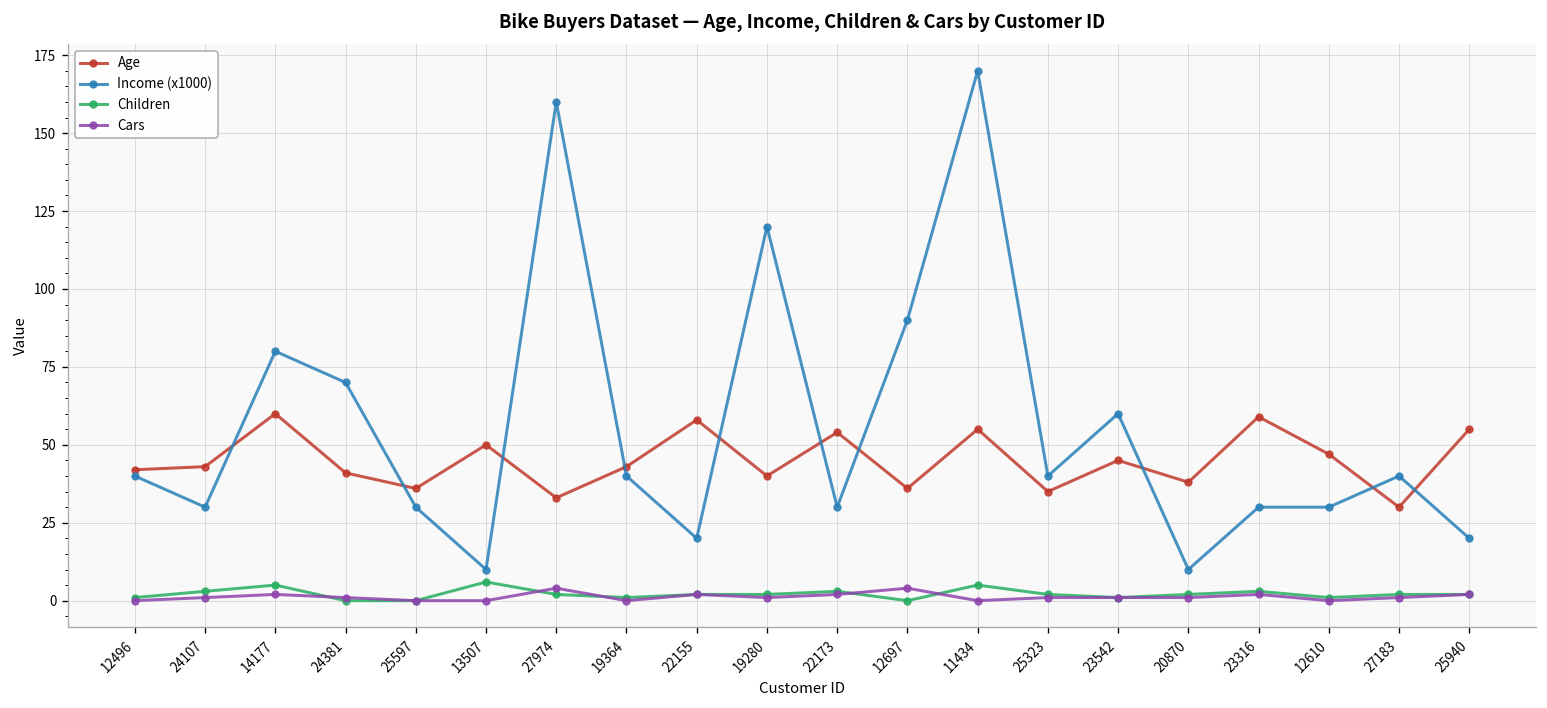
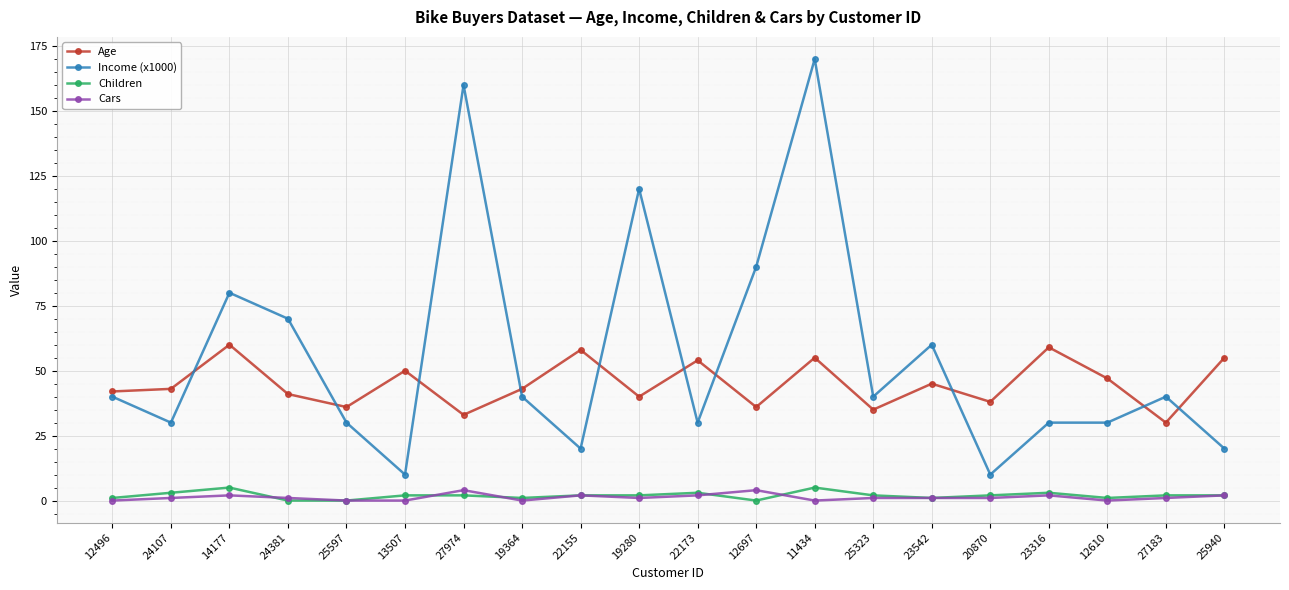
Children, 13507: 6 -> 2
